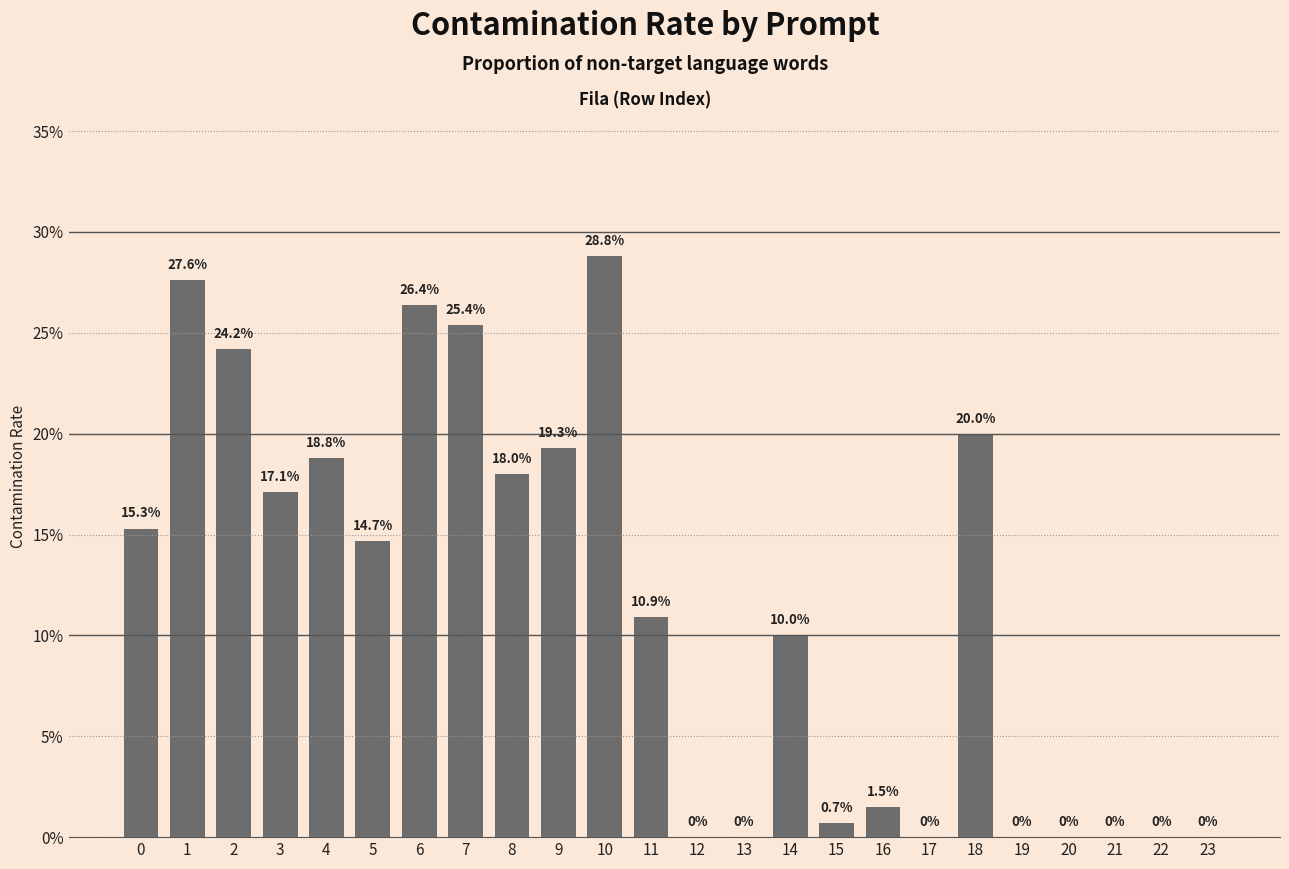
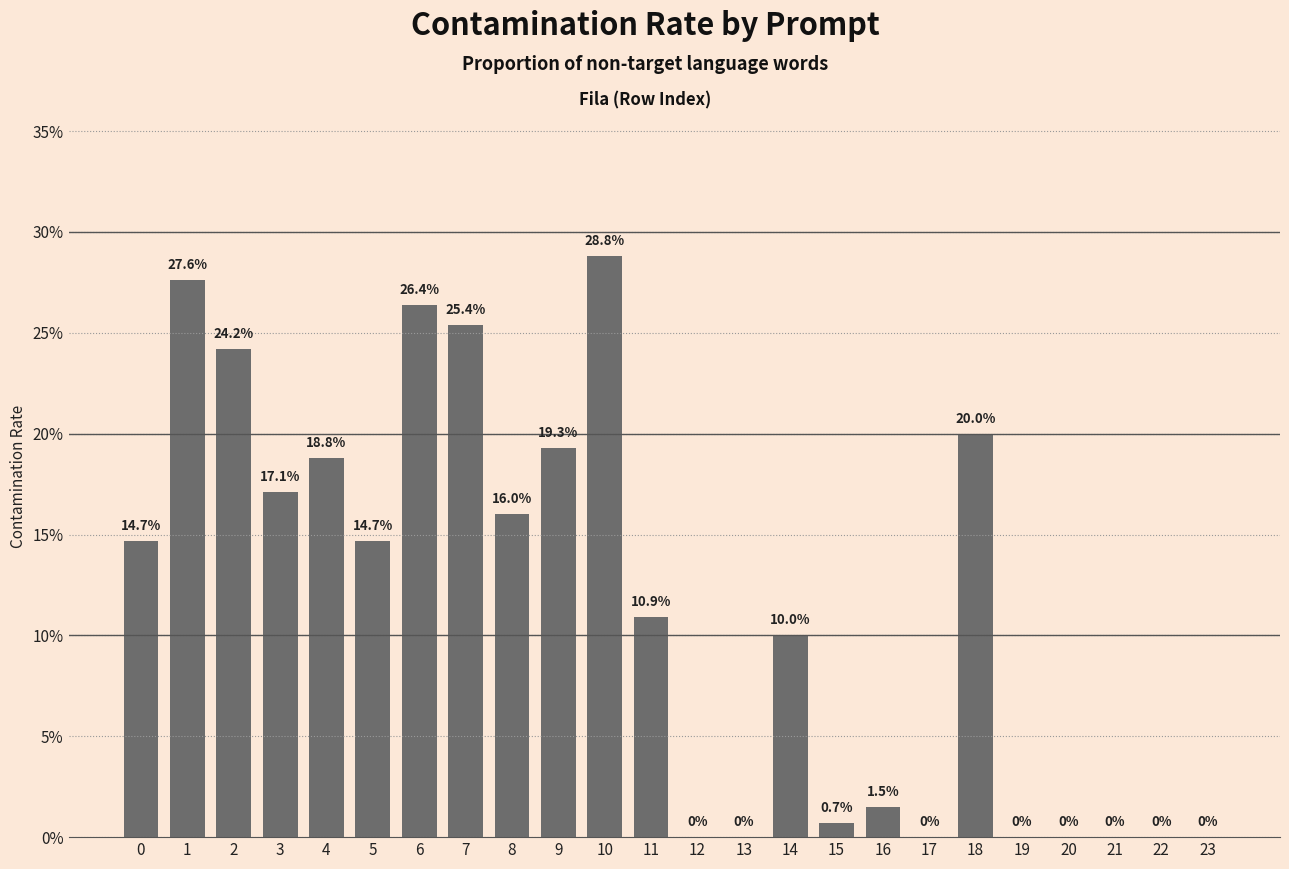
0: 15.3% -> 14.7%
8: 18.0% -> 16.0%
